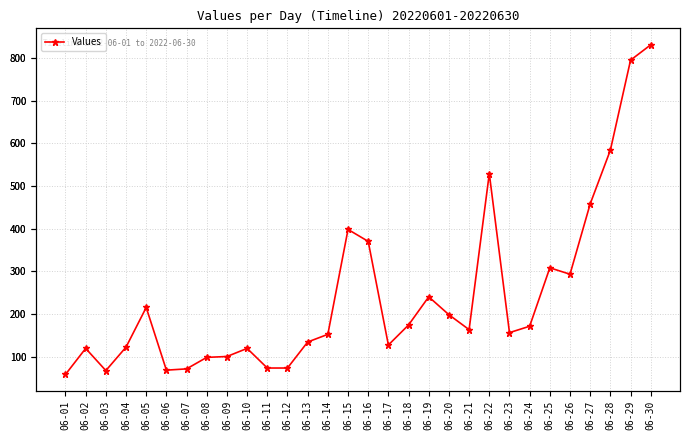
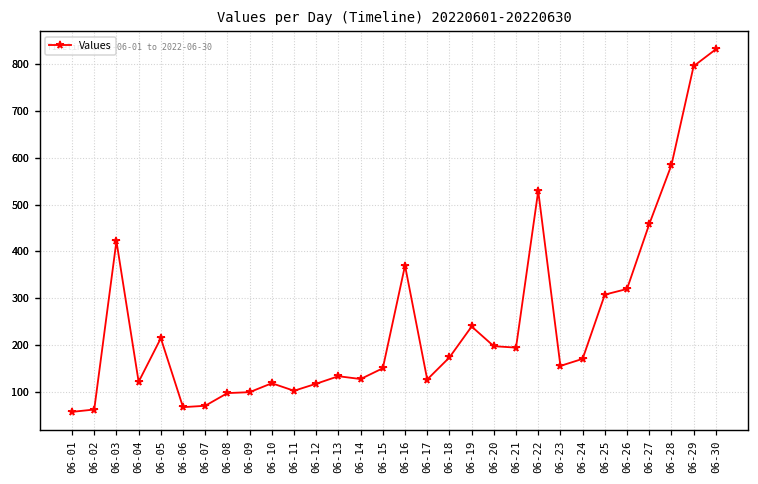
06-02: 120 -> 60
06-03: 70 -> 420
06-11: 70 -> 100
06-12: 70 -> 120
06-14: 150 -> 130
06-15: 400 -> 150
06-21: 160 -> 200
06-26: 290 -> 320
